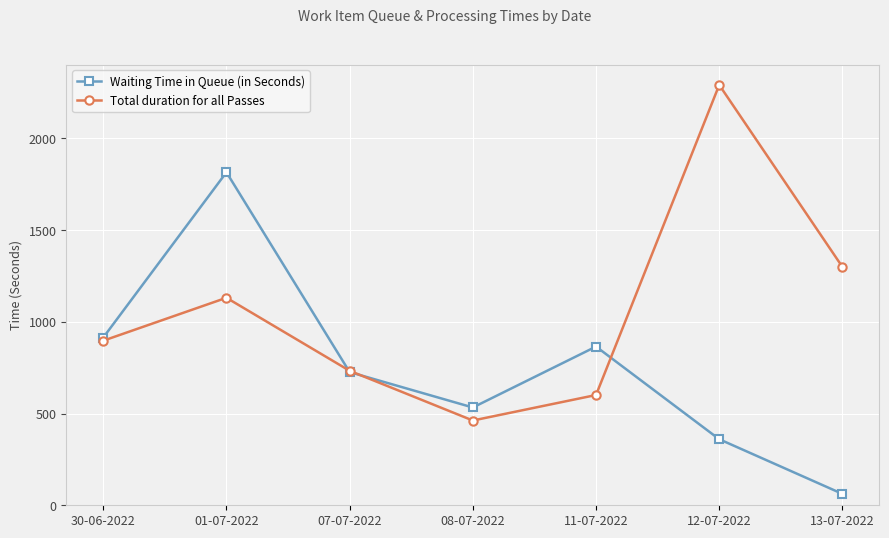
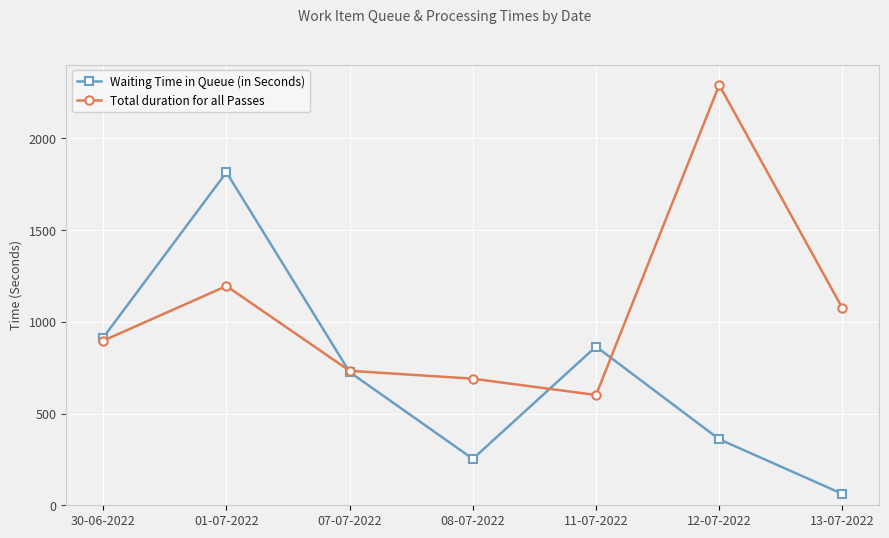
Total duration for all Passes, 01-07-2022: 1130 -> 1200
Waiting Time in Queue (in Seconds), 08-07-2022: 530 -> 250
Total duration for all Passes, 08-07-2022: 460 -> 690
Total duration for all Passes, 13-07-2022: 1300 -> 1070
